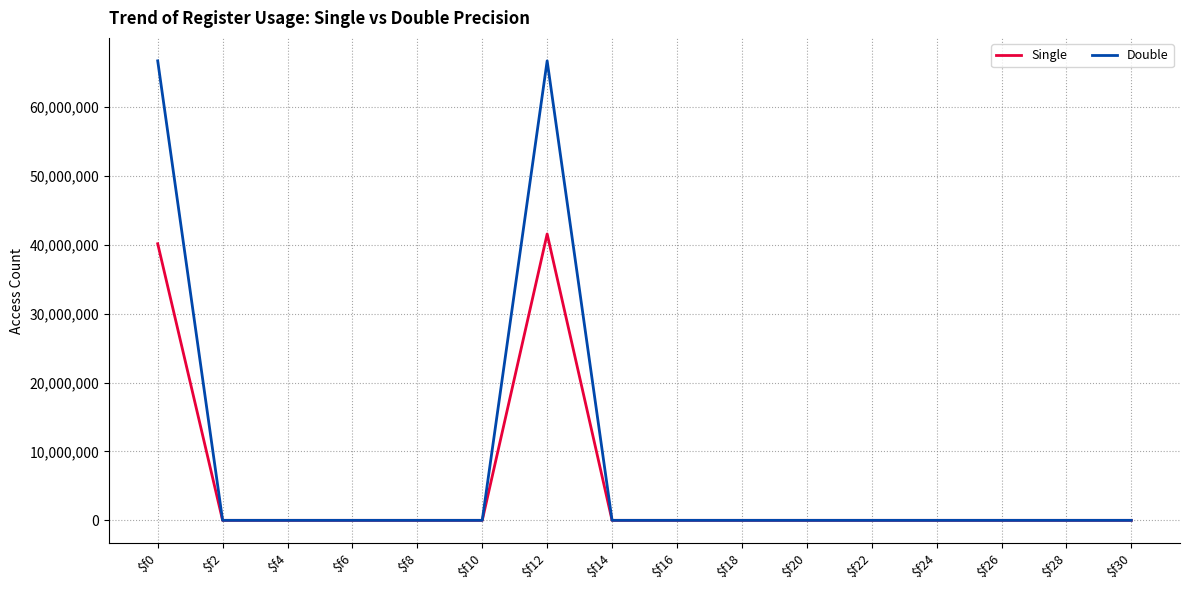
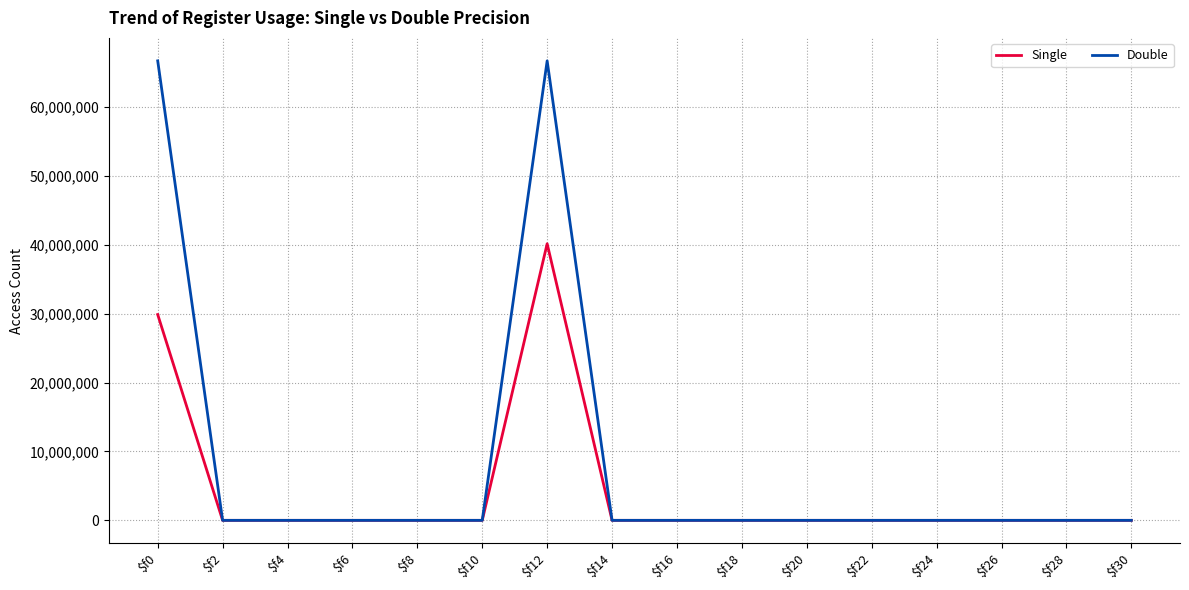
Single, $f0: 40,000,000 -> 30,000,000
Single, $f12: 42,000,000 -> 40,000,000
